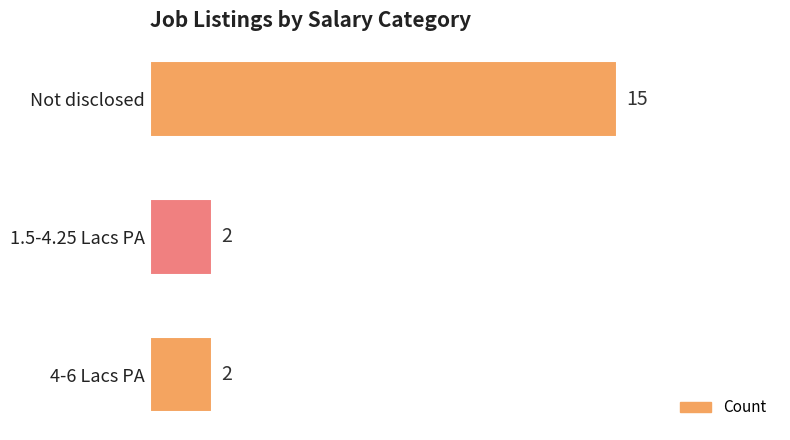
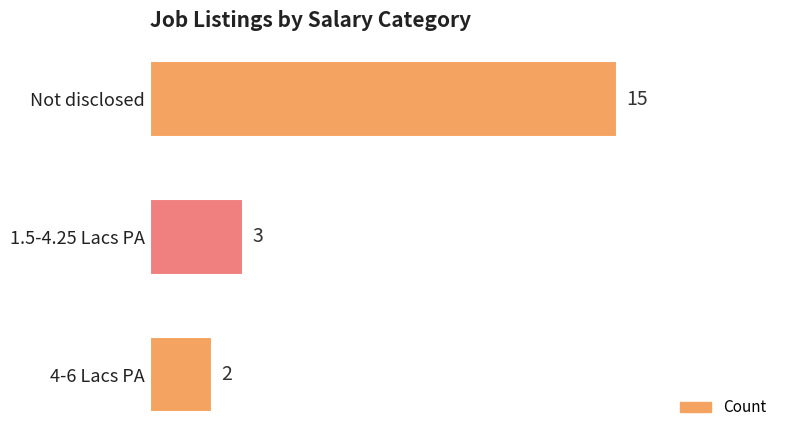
1.5-4.25 Lacs PA: 2 -> 3
